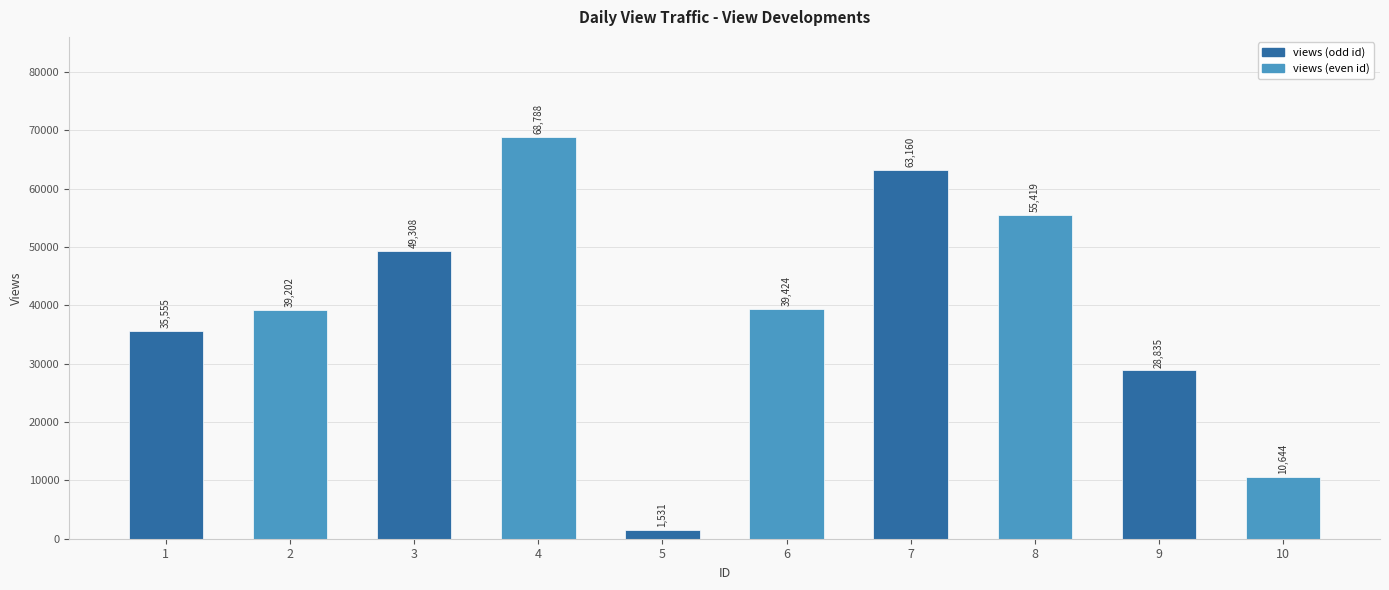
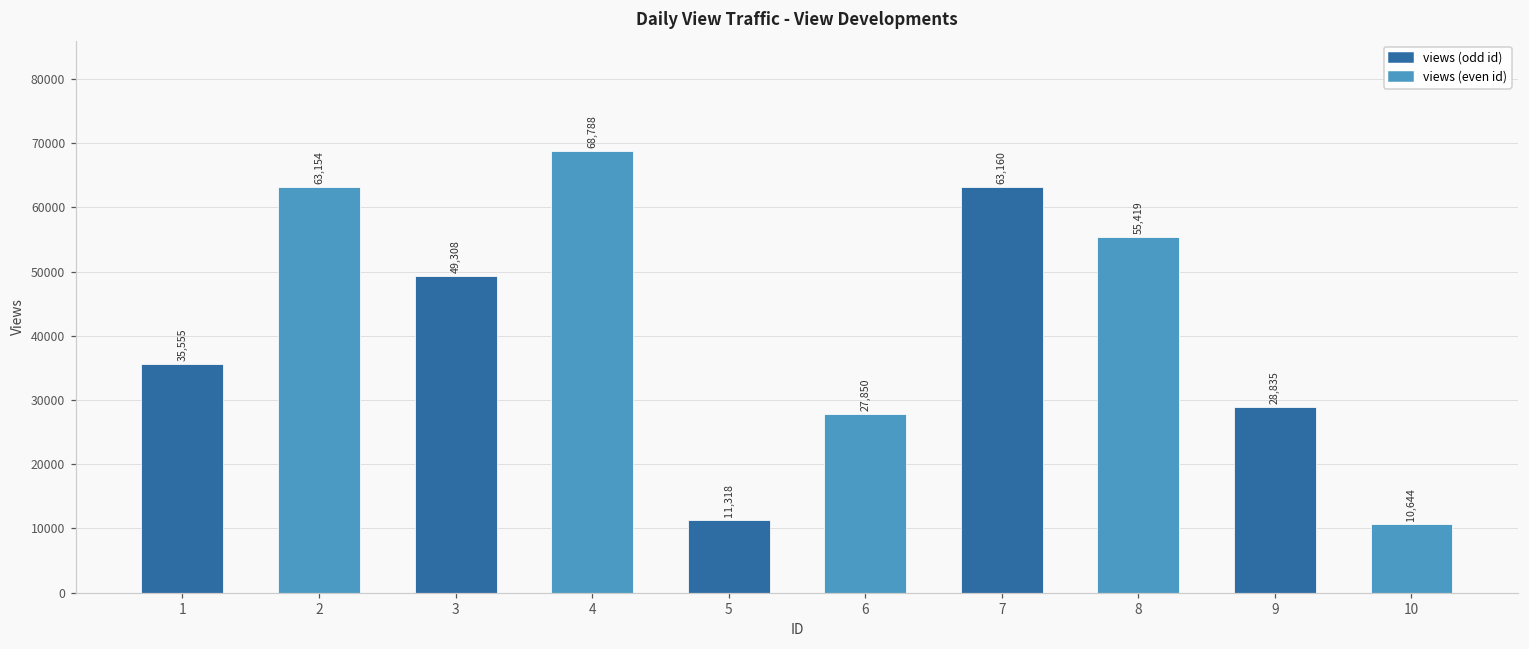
2: 39,202 -> 63,154
5: 1,531 -> 11,318
6: 39,424 -> 27,850
